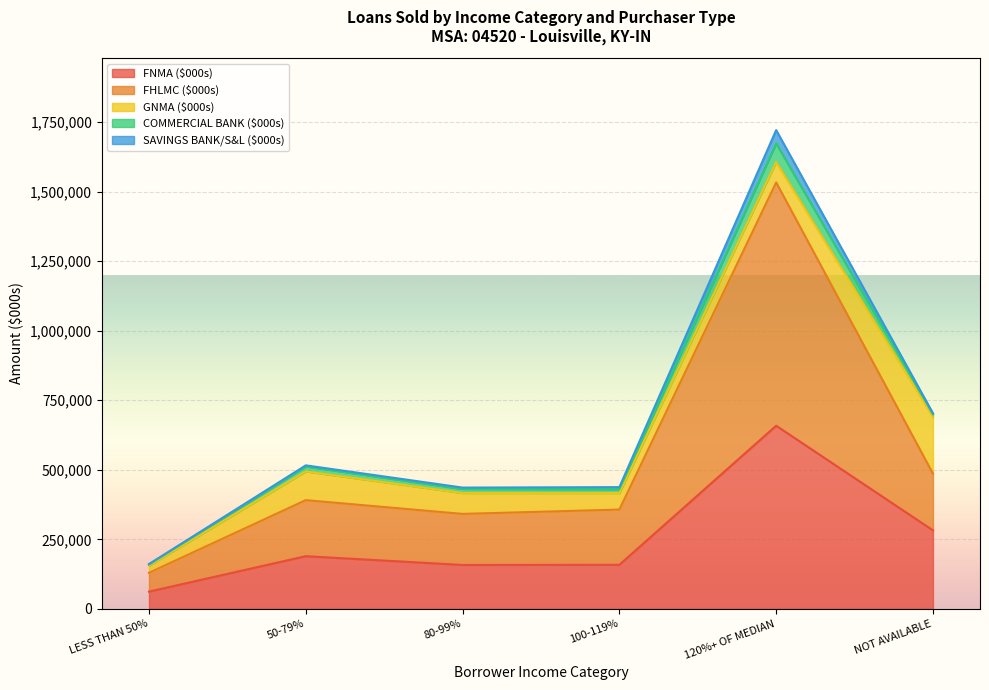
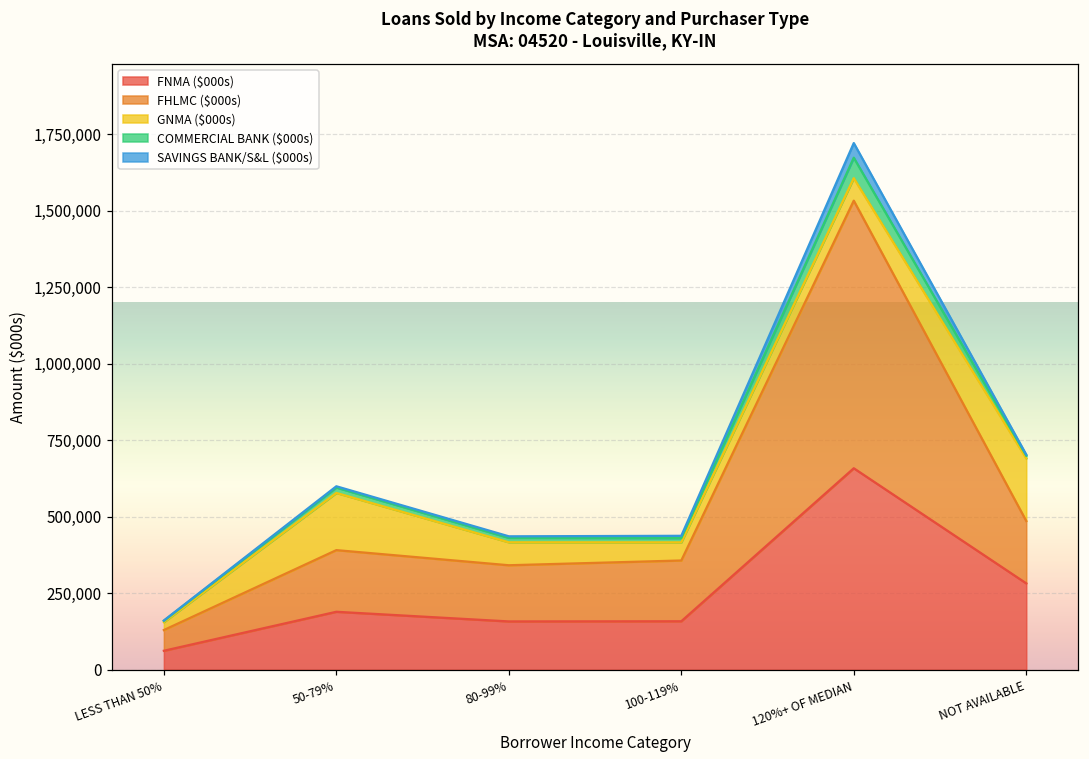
GNMA ($000s), 50-79%: 100,000 -> 190,000
